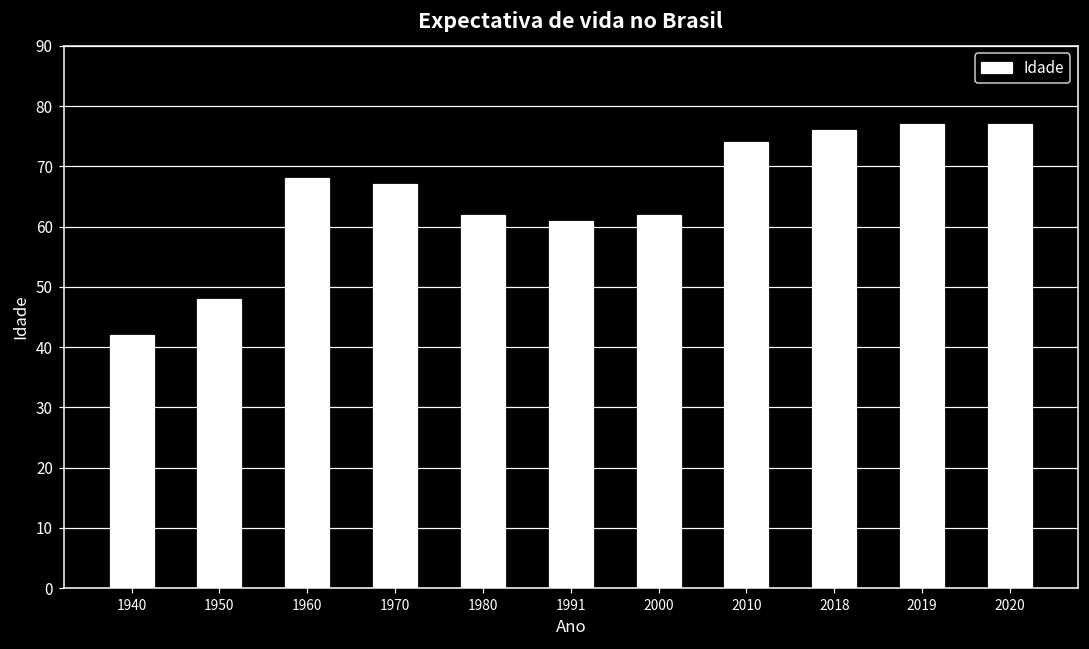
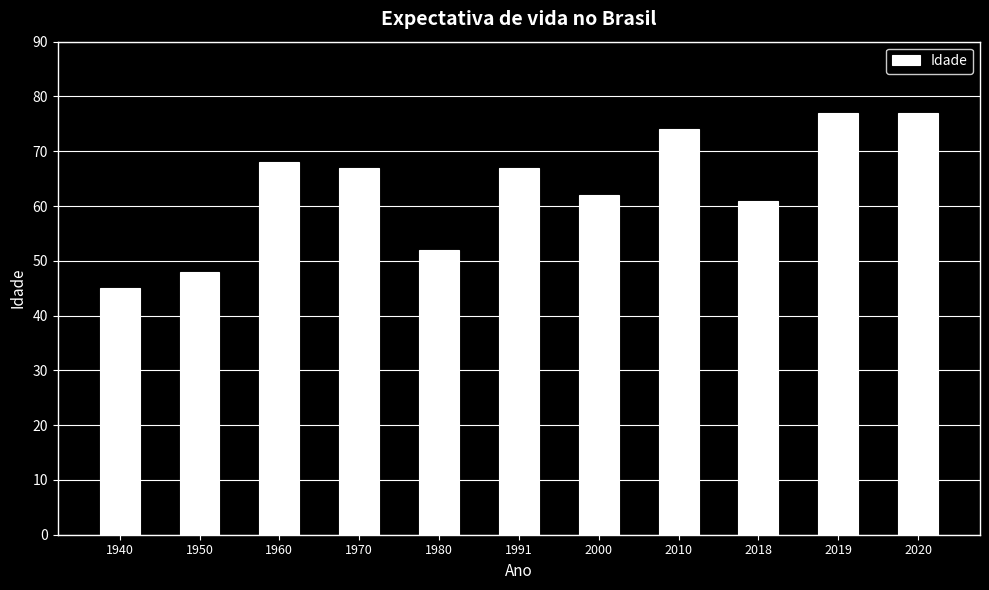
1940: 42 -> 45
1980: 62 -> 52
1991: 61 -> 67
2018: 76 -> 61
